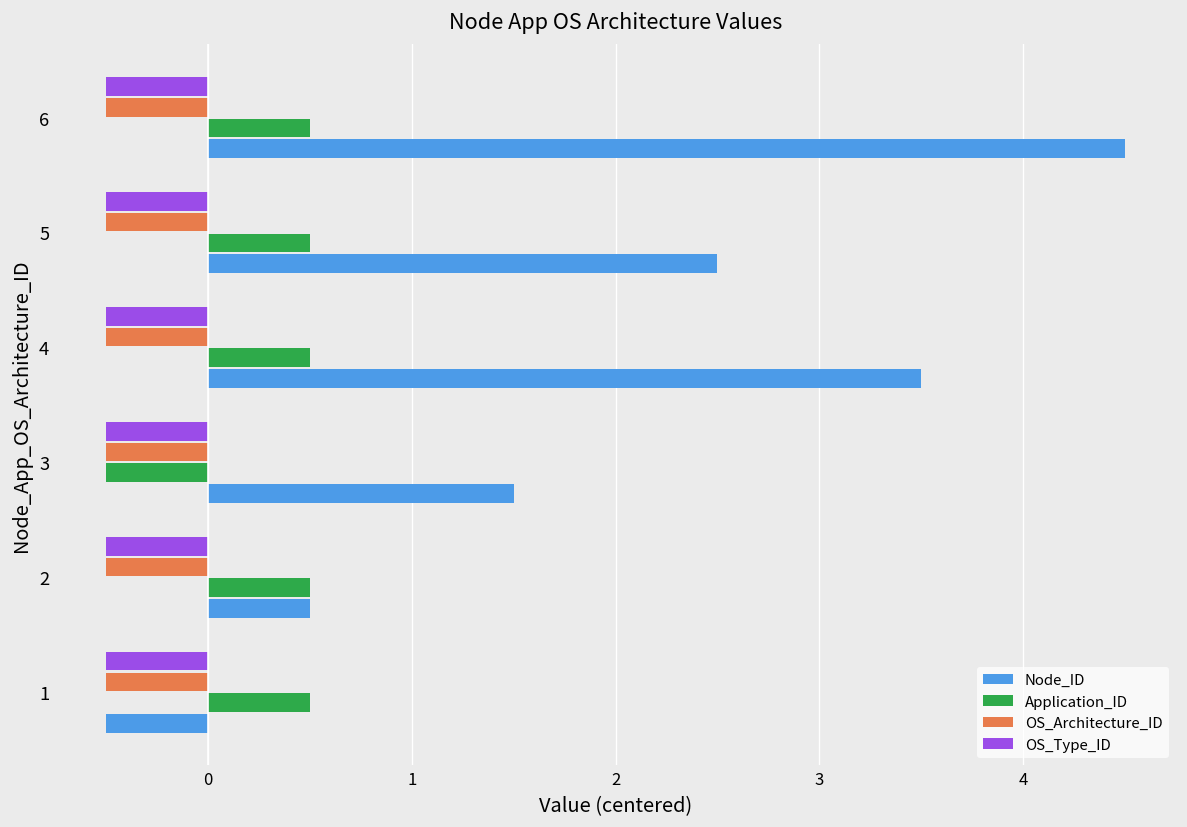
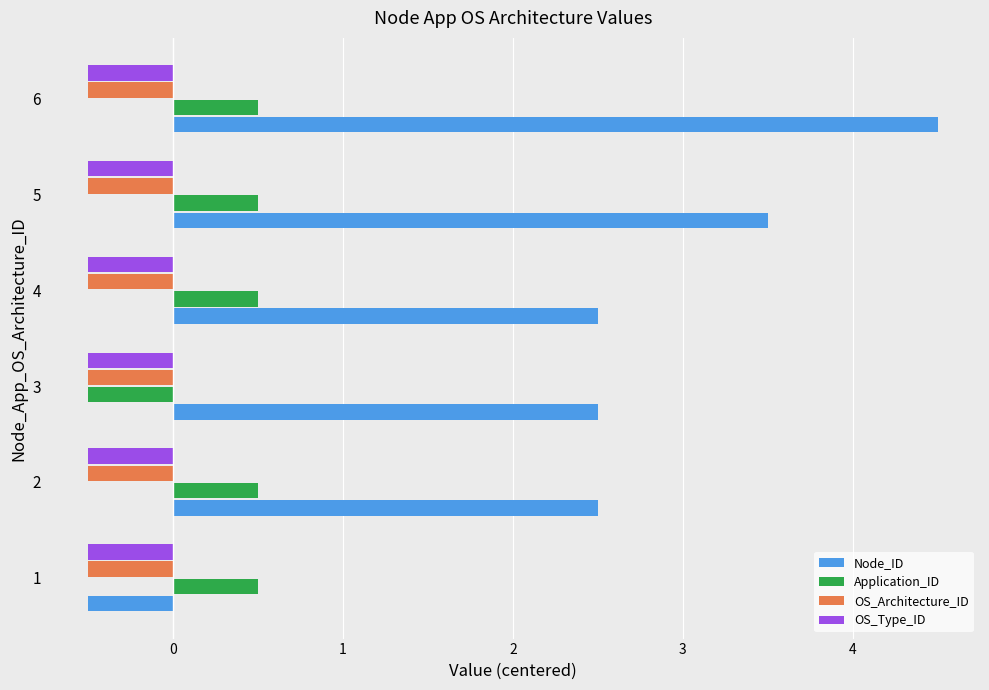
Node_ID, 5: 2.50 -> 3.50
Node_ID, 4: 3.50 -> 2.50
Node_ID, 3: 1.50 -> 2.50
Node_ID, 2: 0.50 -> 2.50
